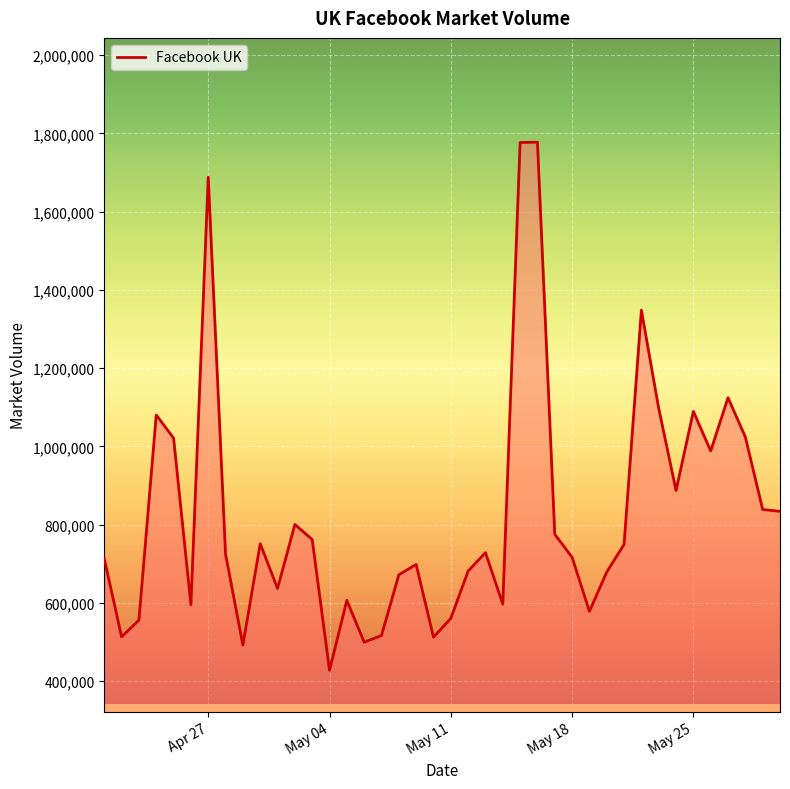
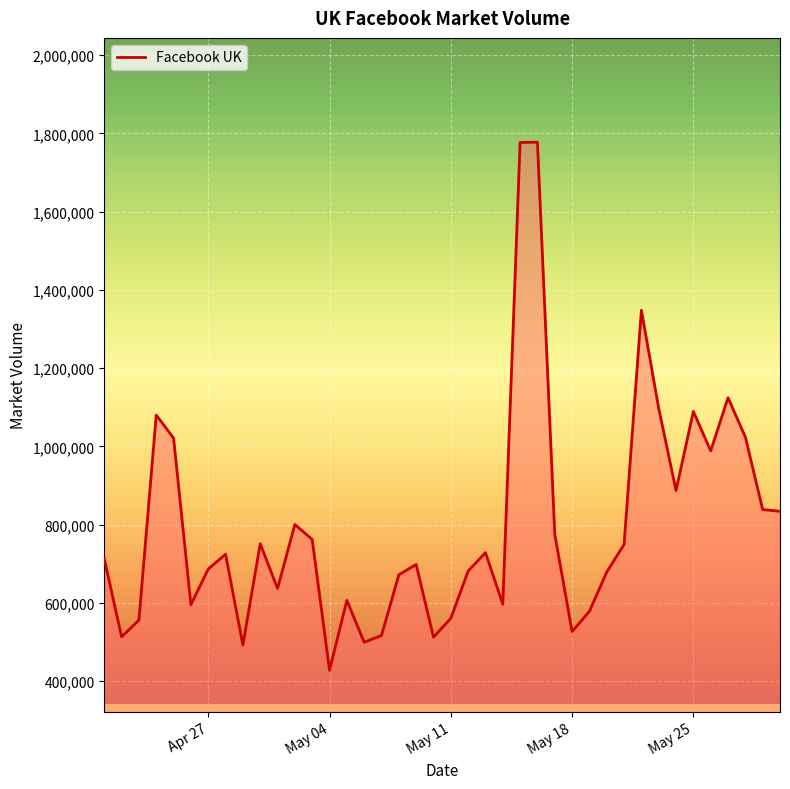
Apr 27: 1,690,000 -> 690,000
May 18: 720,000 -> 530,000
